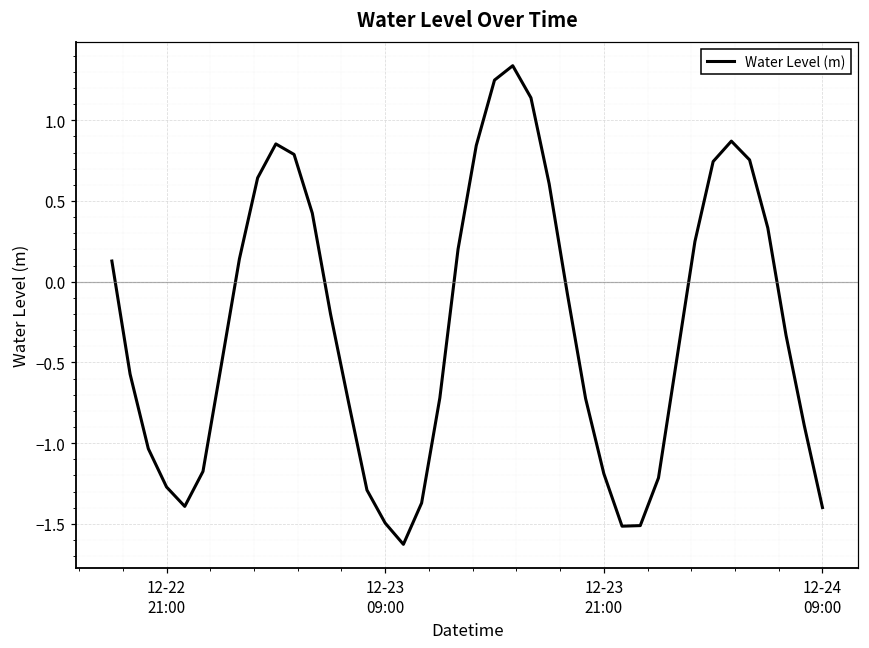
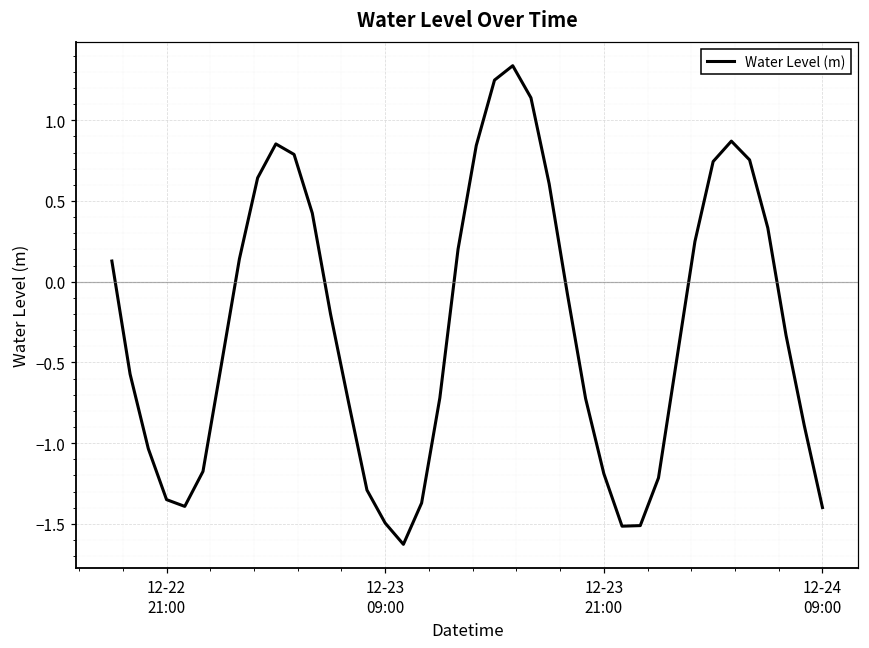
12-22 21:00: -1.27 -> -1.35
